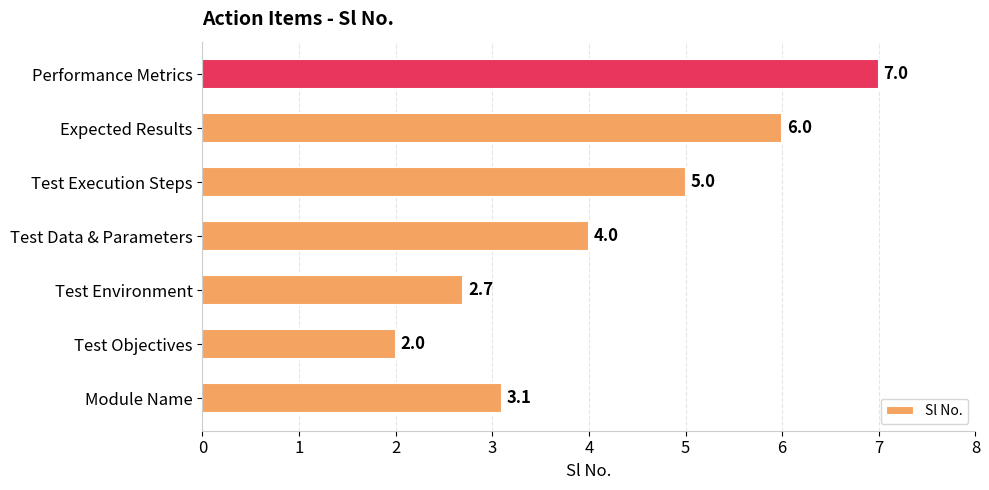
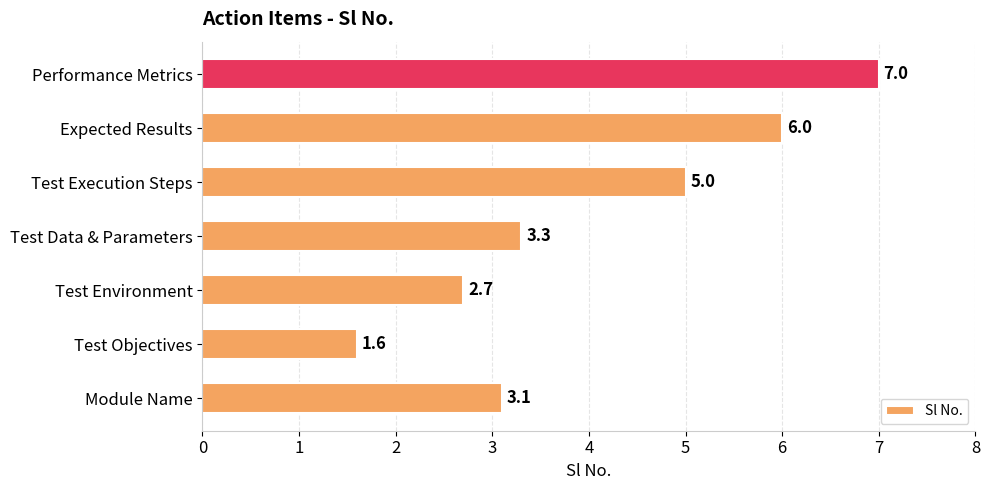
Test Data & Parameters: 4.0 -> 3.3
Test Objectives: 2.0 -> 1.6
